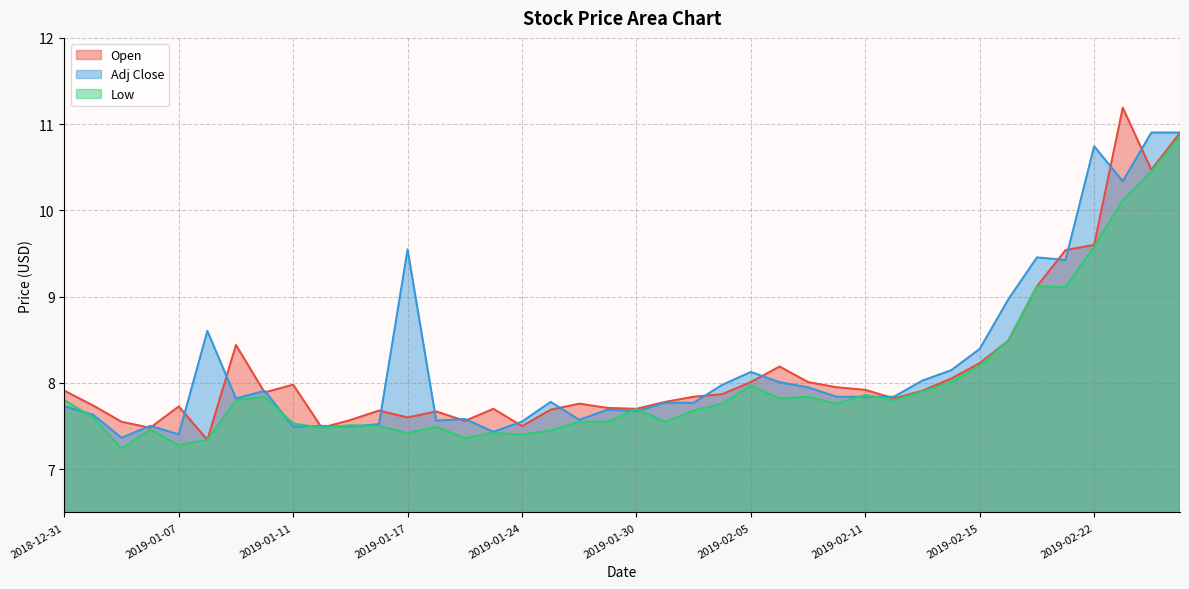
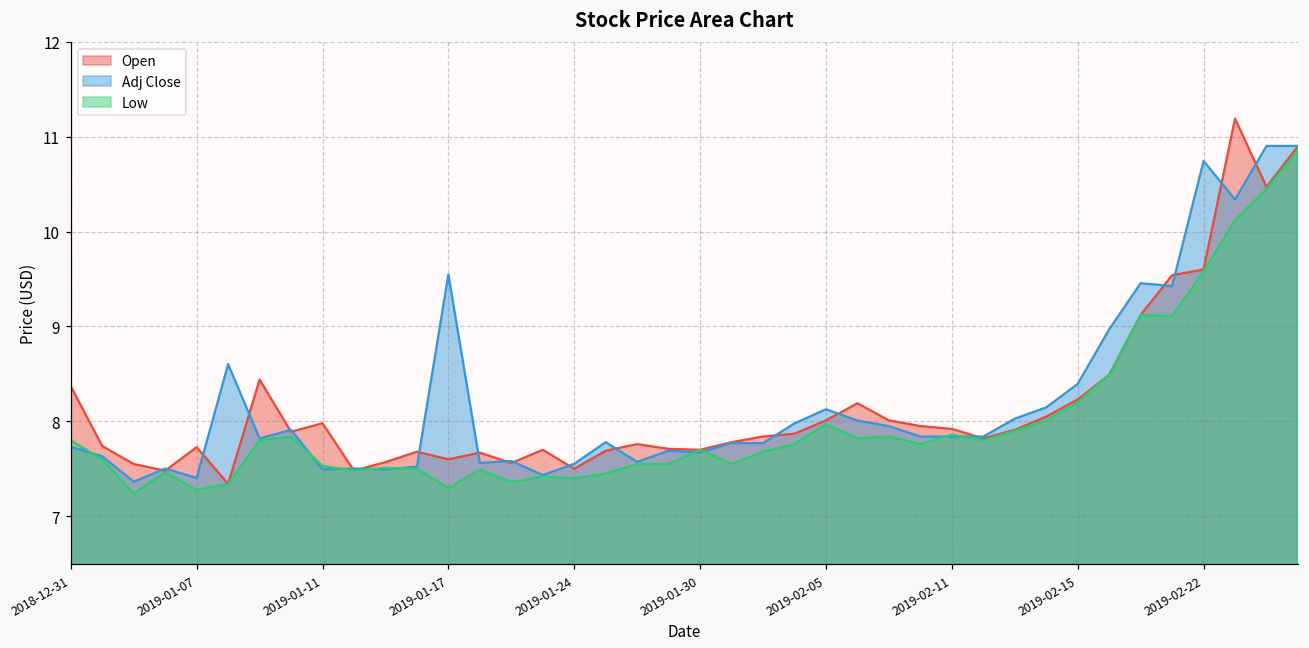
Open, 2018-12-31: 7.9 -> 8.4
Low, 2019-01-17: 7.4 -> 7.3
